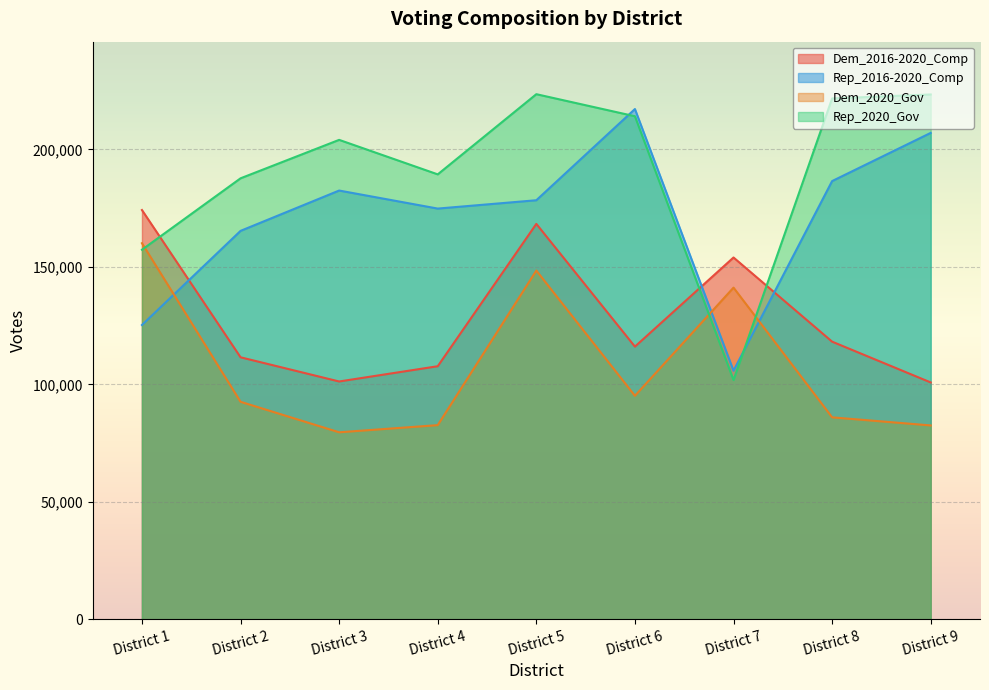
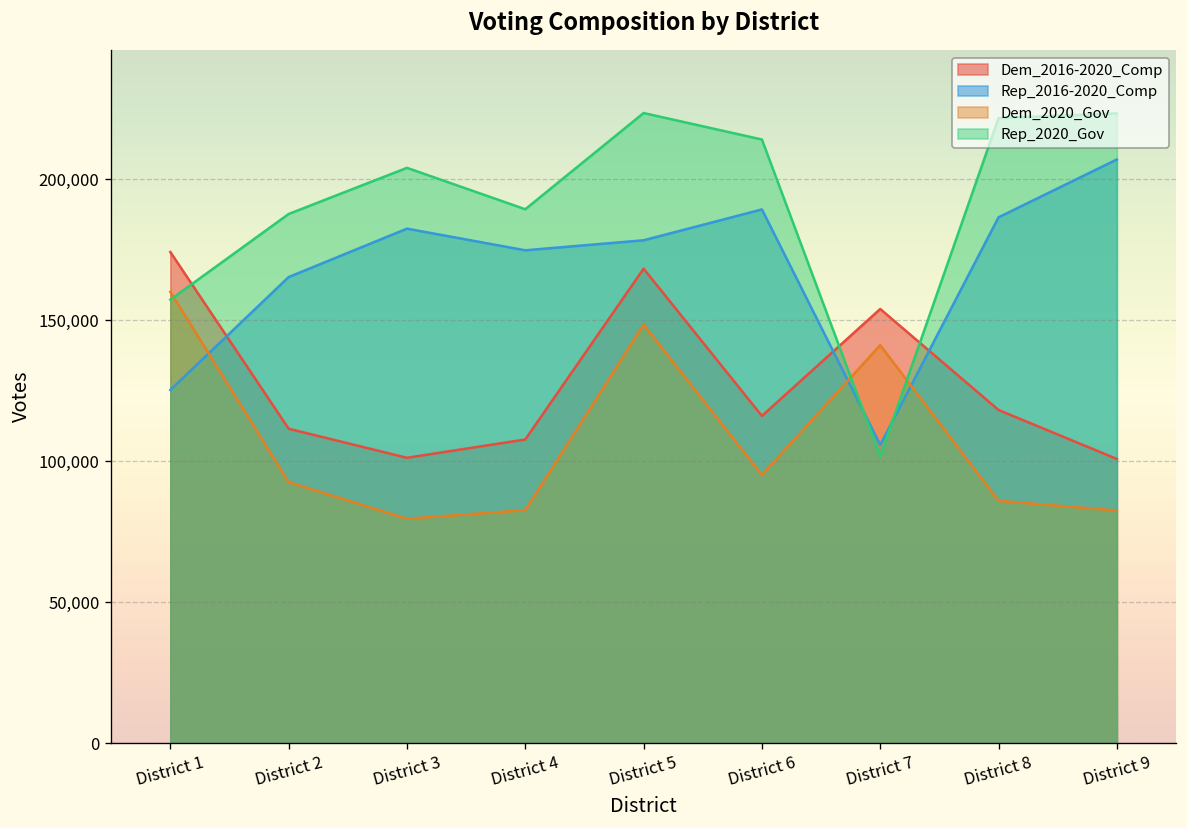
Rep_2016-2020_Comp, District 6: 217,000 -> 189,000
